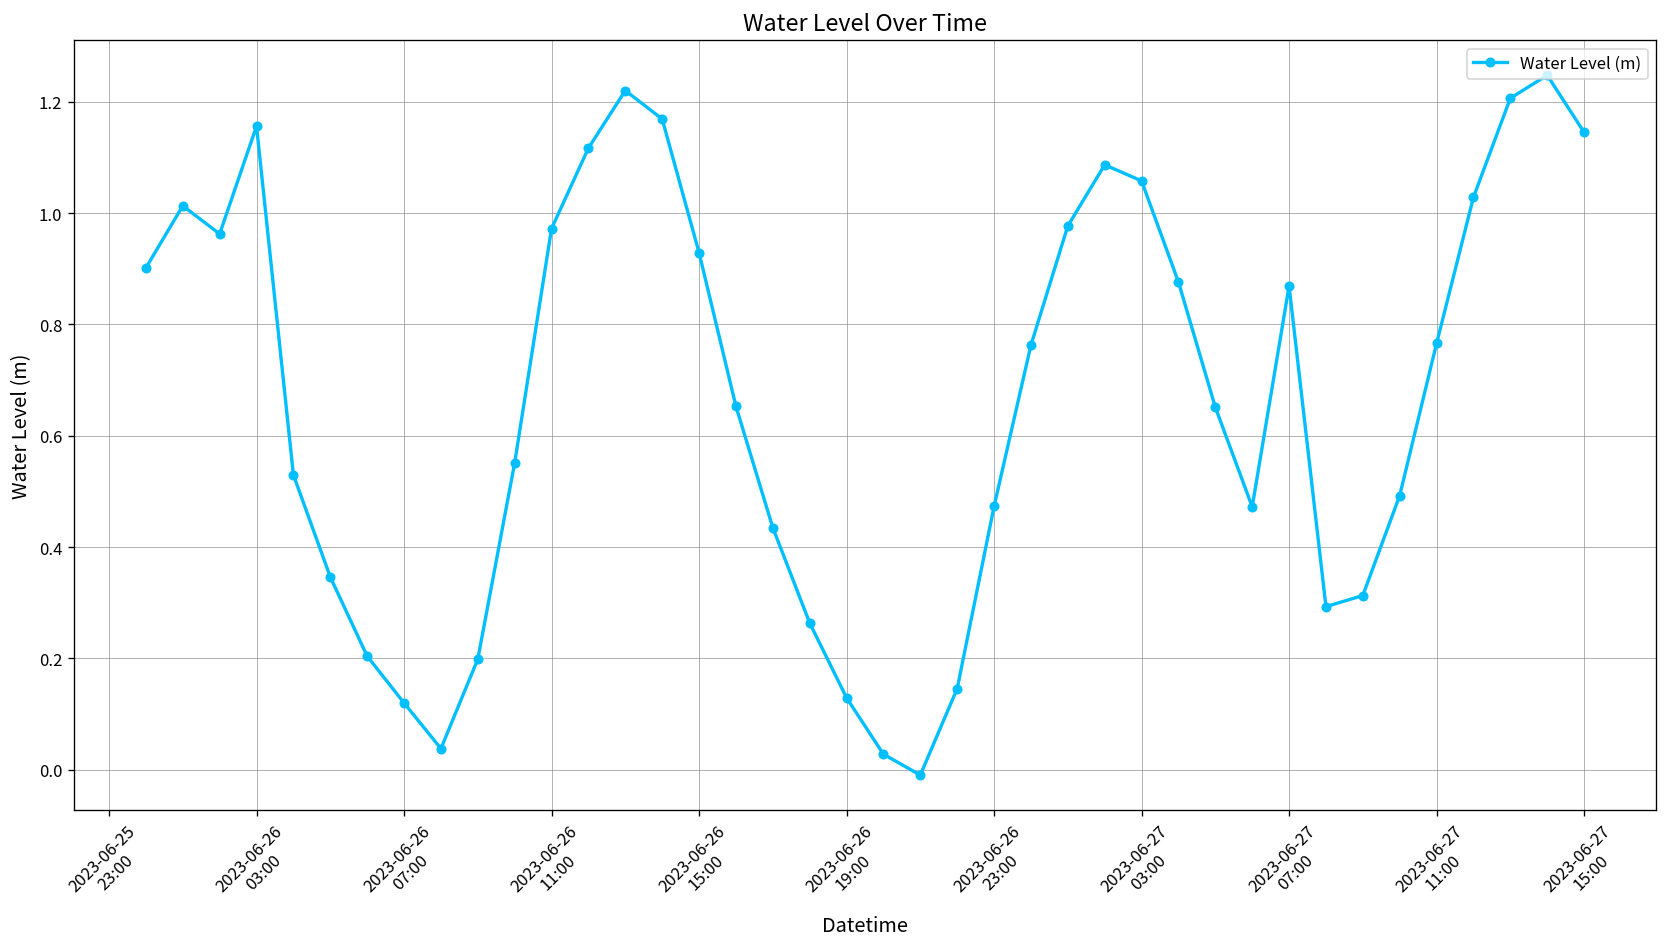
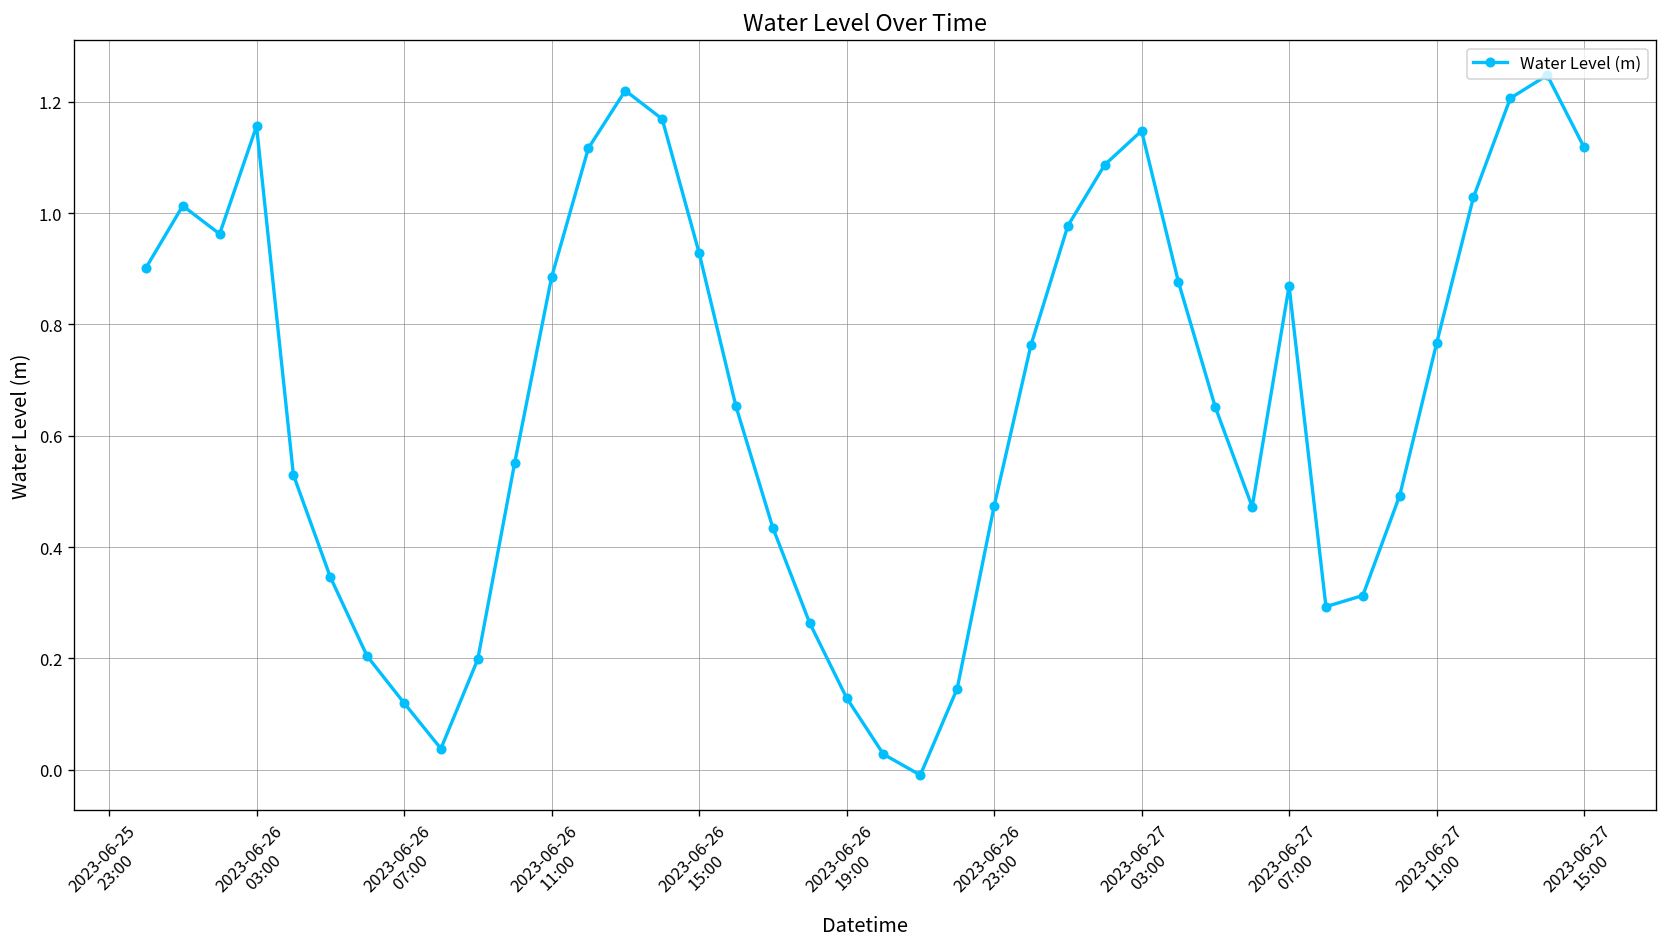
2023-06-26 11:00: 0.97 -> 0.88
2023-06-27 03:00: 1.06 -> 1.15
2023-06-27 15:00: 1.15 -> 1.12
